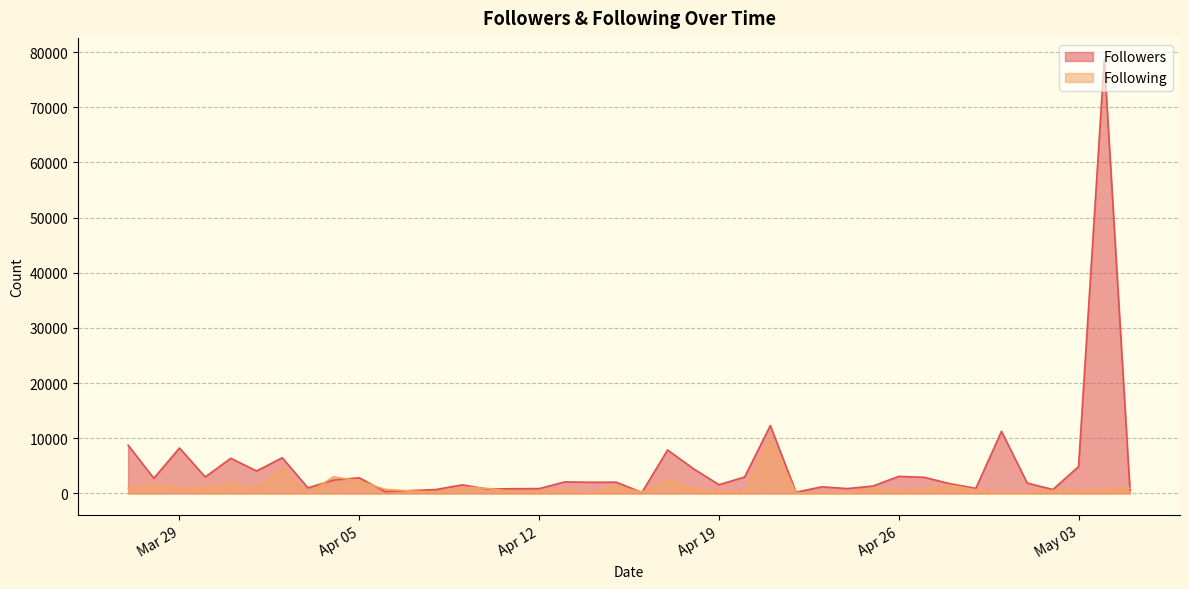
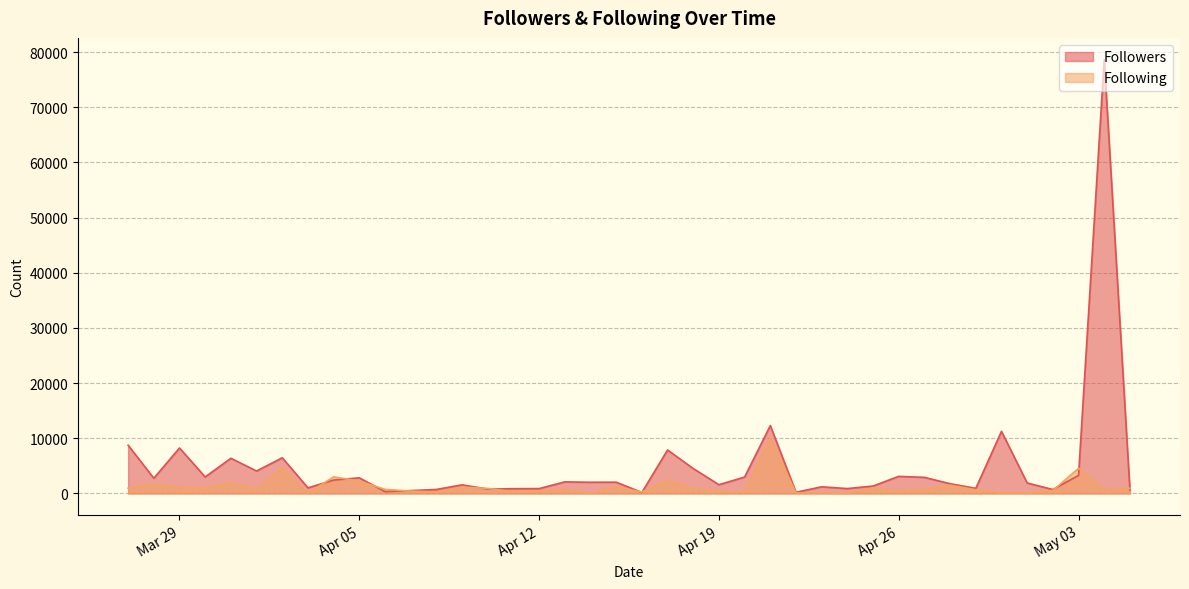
Followers, May 03: 5000 -> 3000
Following, May 03: 1000 -> 5000
